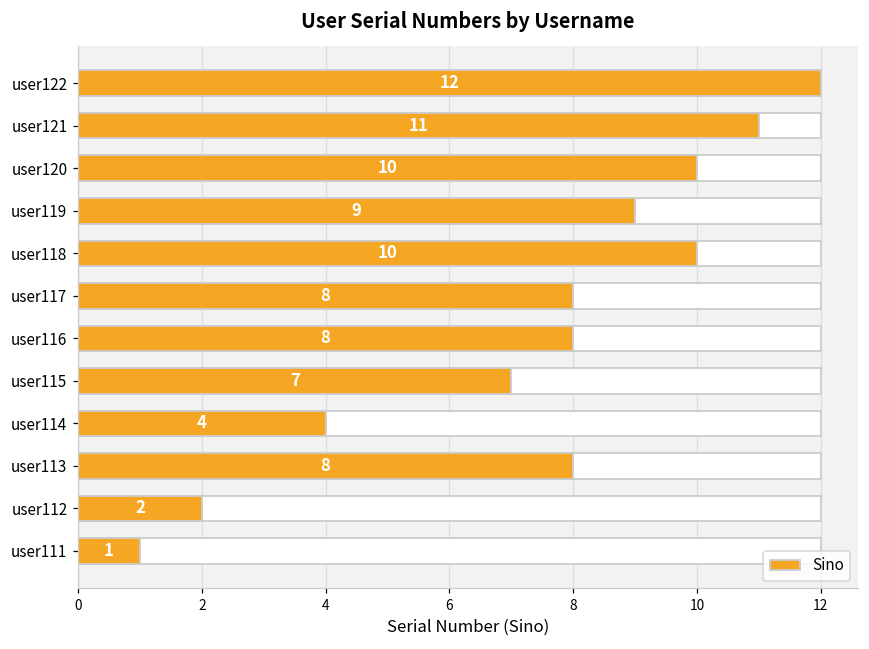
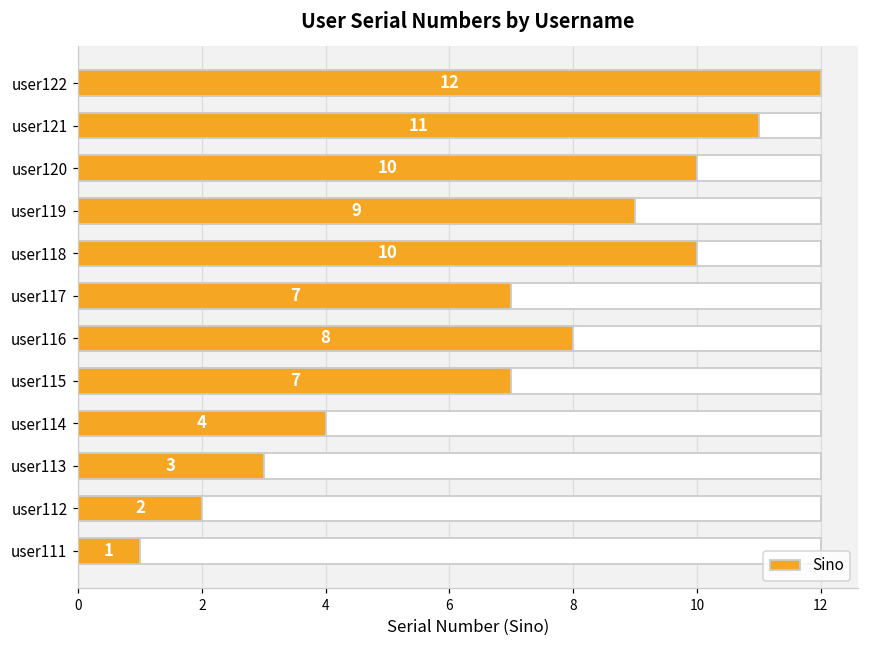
Sino, user117: 8 -> 7
Sino, user113: 8 -> 3
